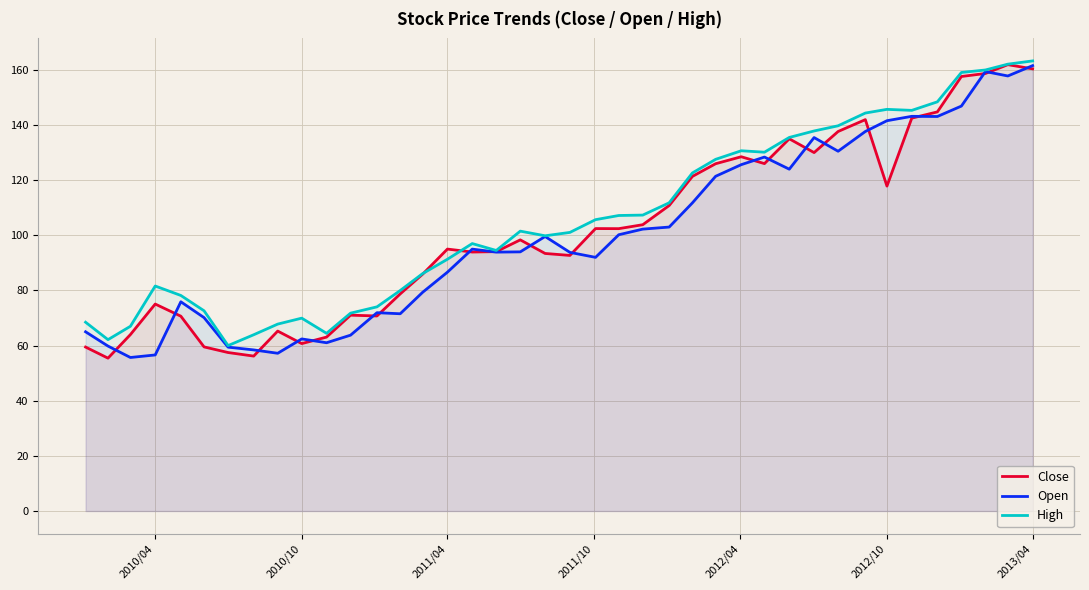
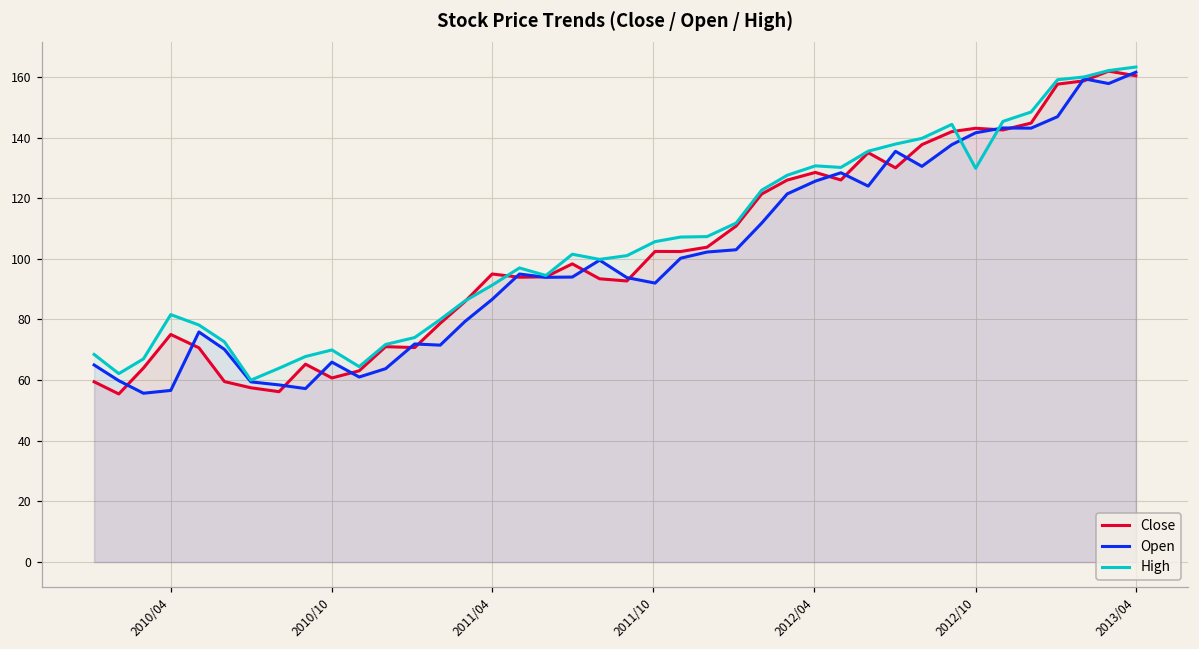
Open, 2010/10: 62 -> 66
Close, 2012/10: 118 -> 143
High, 2012/10: 146 -> 130
